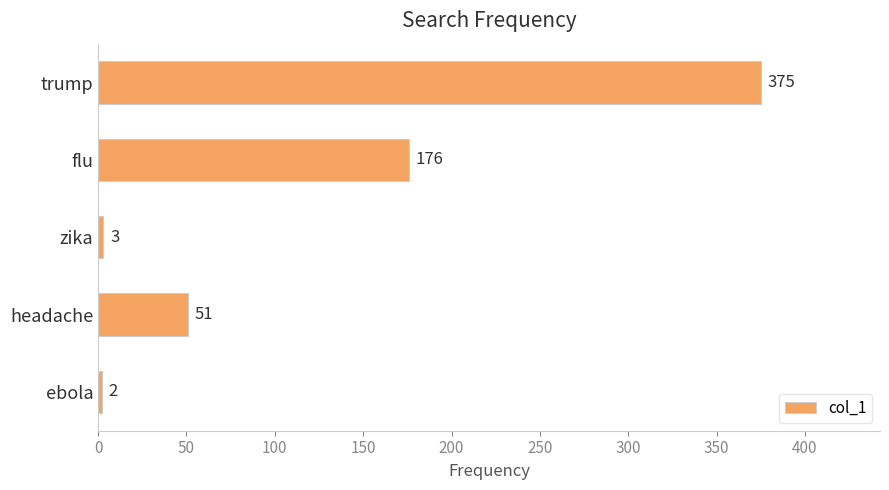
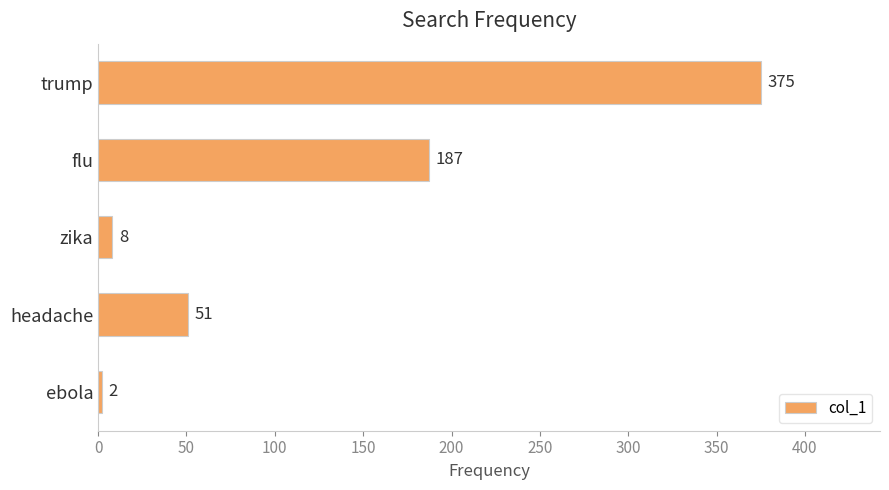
flu: 176 -> 187
zika: 3 -> 8
